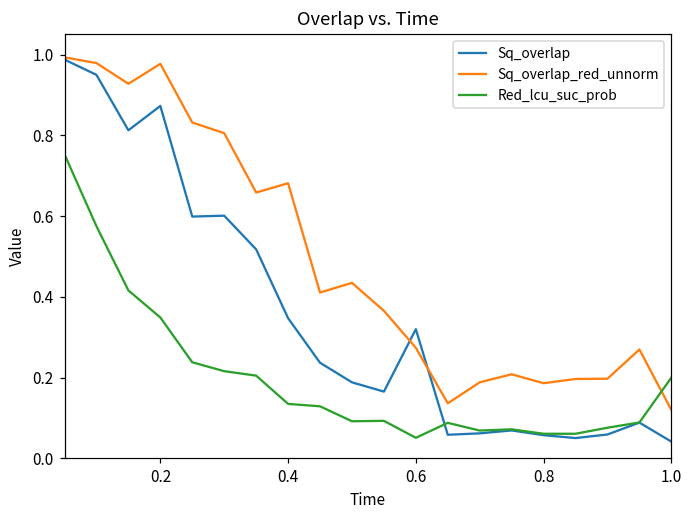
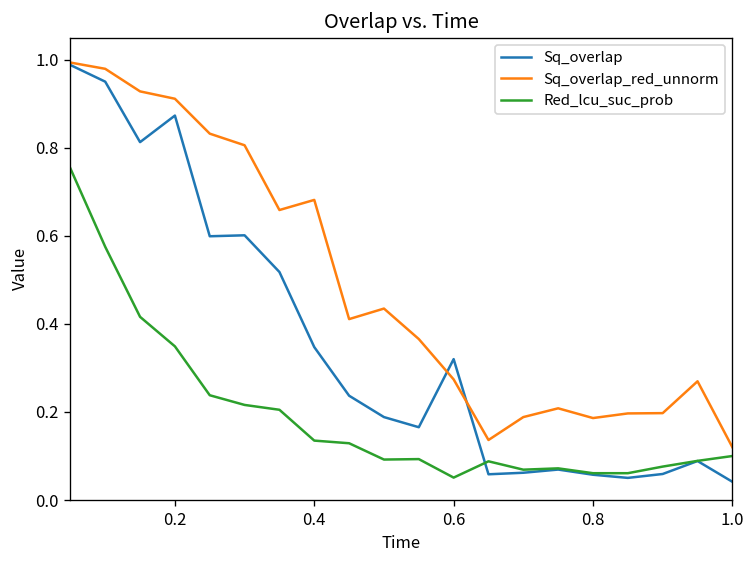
Sq_overlap_red_unnorm, 0.2: 0.98 -> 0.91
Red_lcu_suc_prob, 1.0: 0.2 -> 0.1
